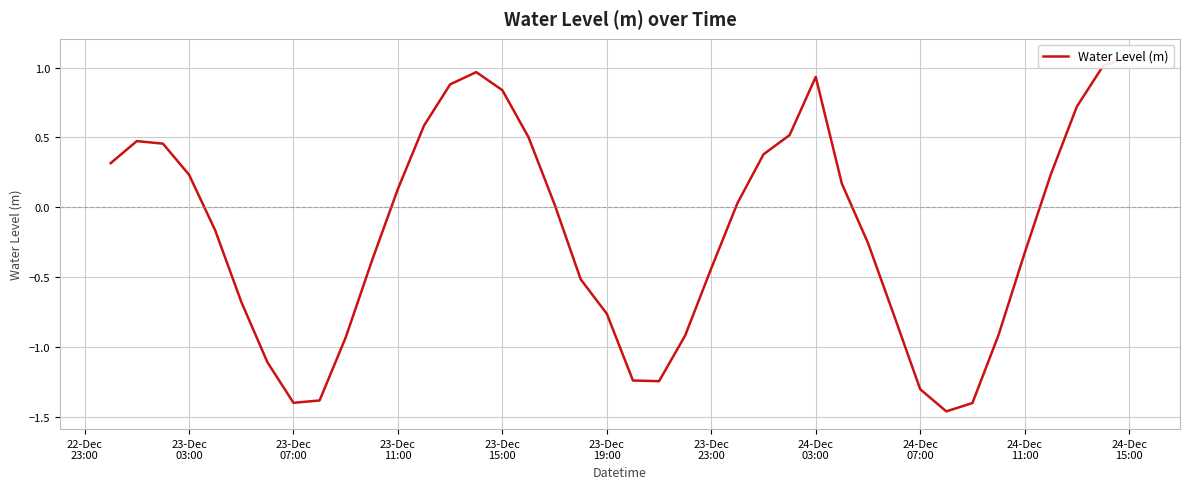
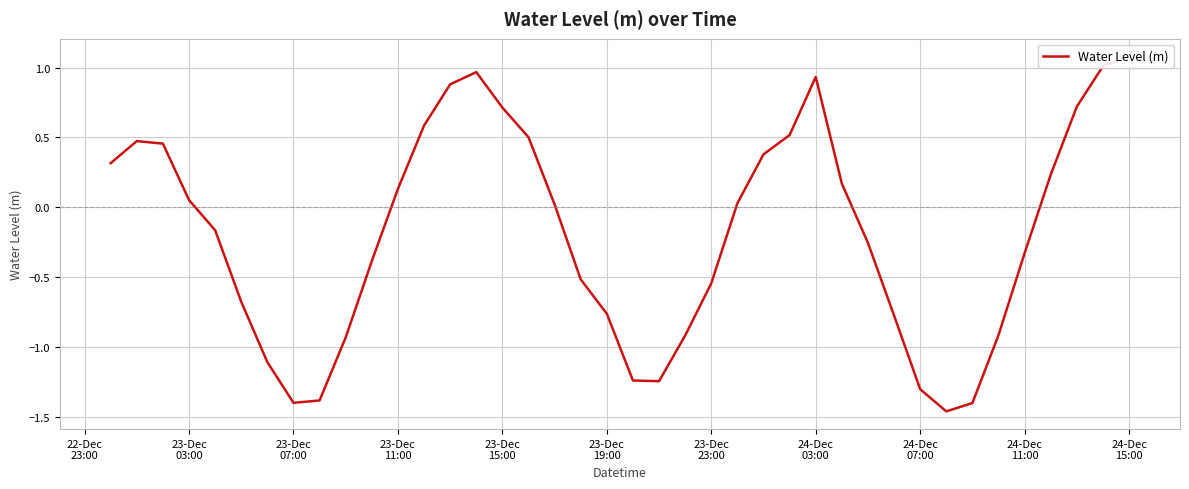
23-Dec 03:00: 0.23 -> 0.05
23-Dec 15:00: 0.84 -> 0.71
23-Dec 23:00: -0.44 -> -0.54
